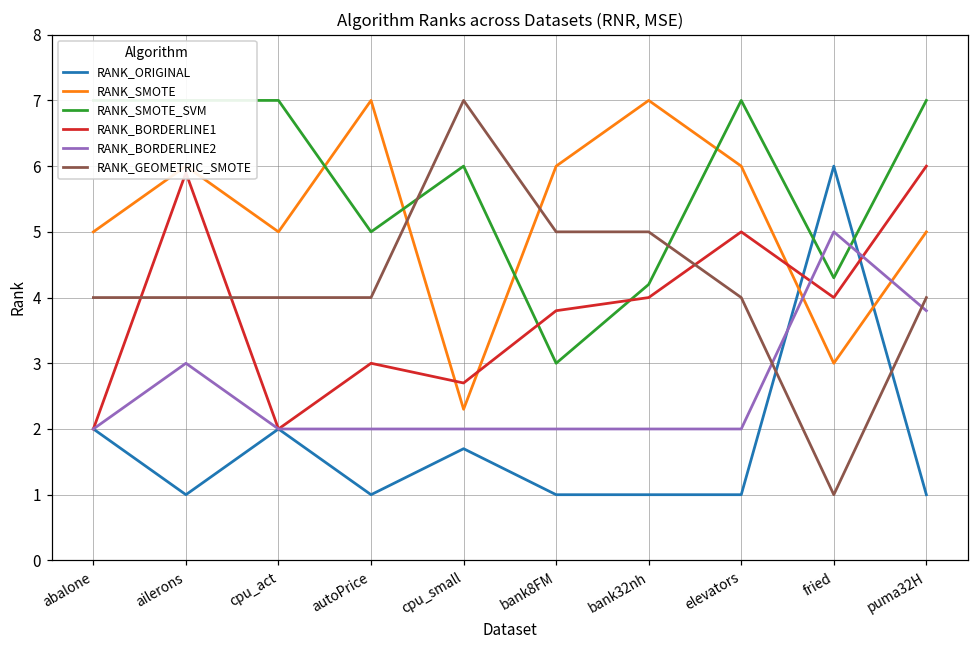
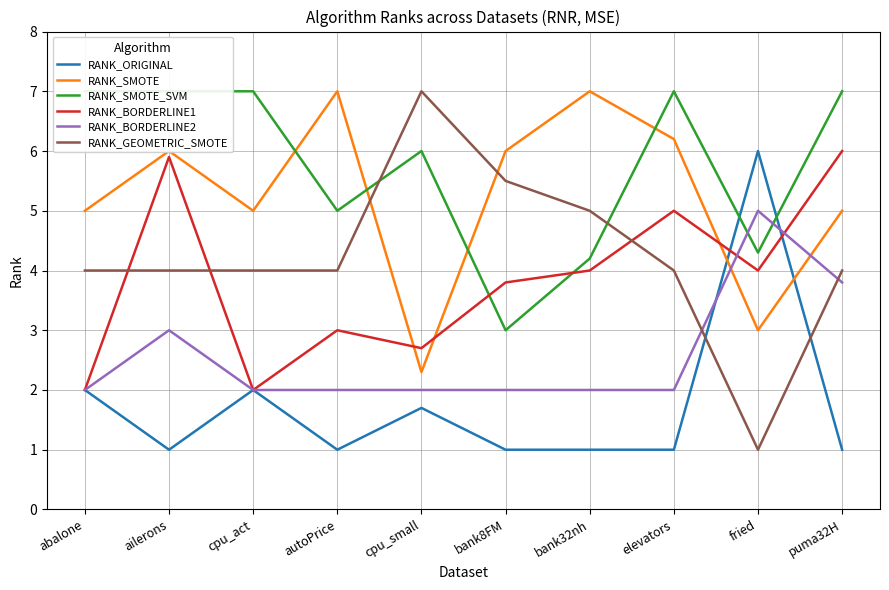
RANK_GEOMETRIC_SMOTE, bank8FM: 5.0 -> 5.5
RANK_SMOTE, elevators: 6.0 -> 6.2
